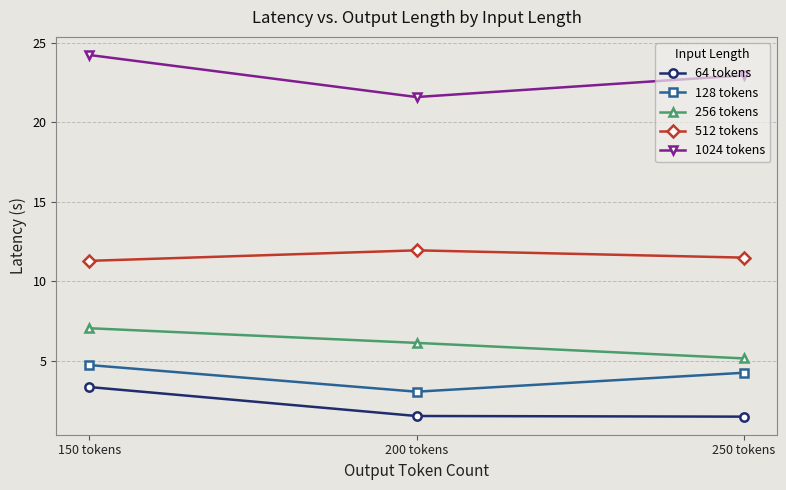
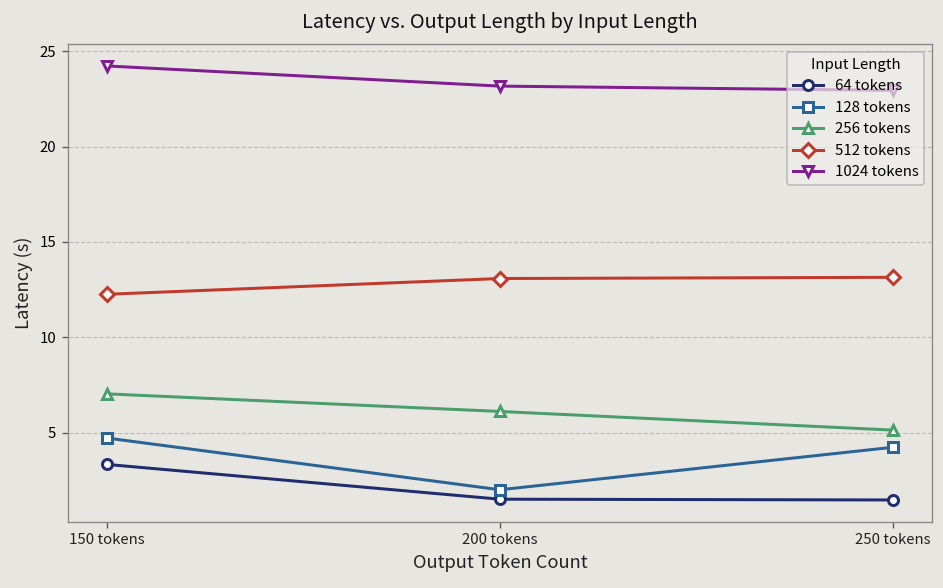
512 tokens, 150 tokens: 11.3 -> 12.3
128 tokens, 200 tokens: 3.1 -> 2.0
512 tokens, 200 tokens: 11.9 -> 13.1
1024 tokens, 200 tokens: 21.6 -> 23.2
512 tokens, 250 tokens: 11.5 -> 13.1
